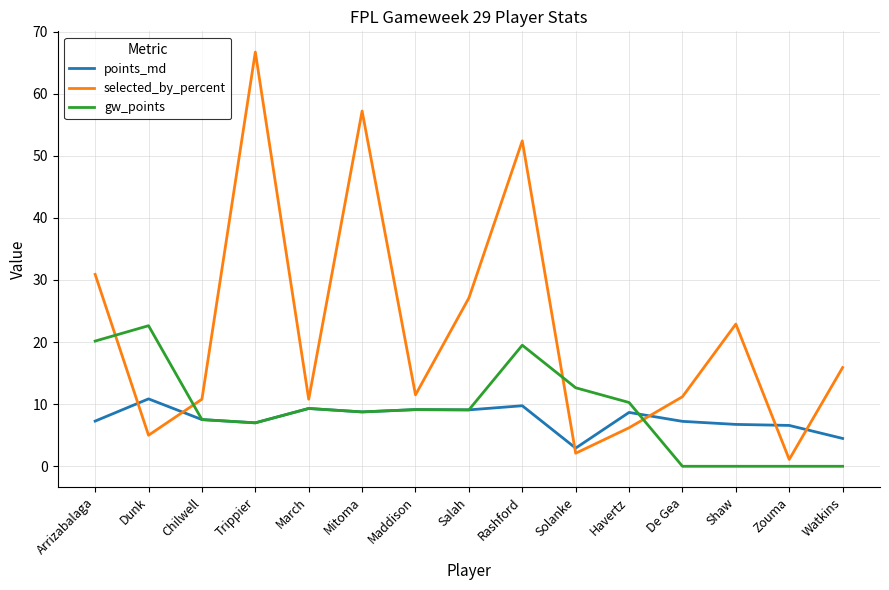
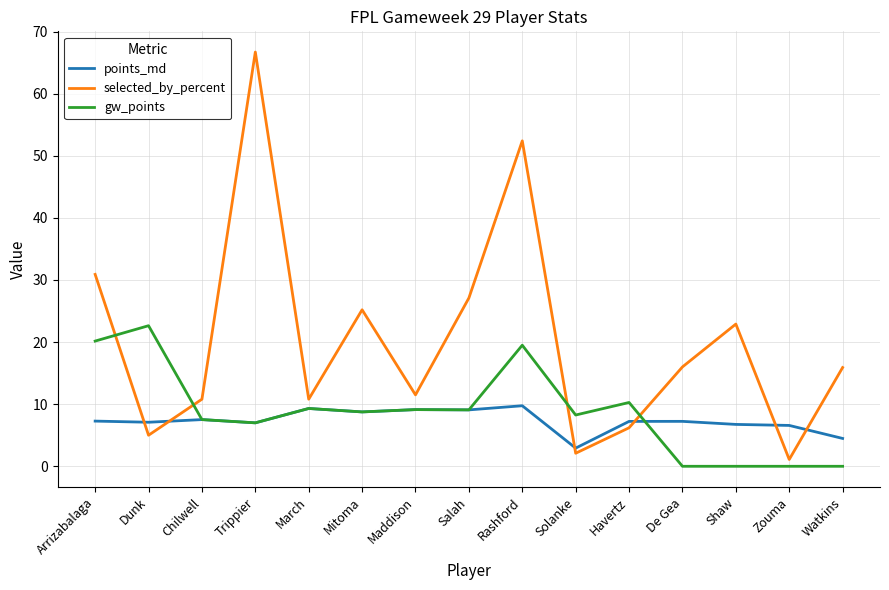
points_md, Dunk: 11 -> 7
selected_by_percent, Mitoma: 57 -> 25
gw_points, Solanke: 13 -> 8
points_md, Havertz: 9 -> 7
selected_by_percent, De Gea: 11 -> 16
